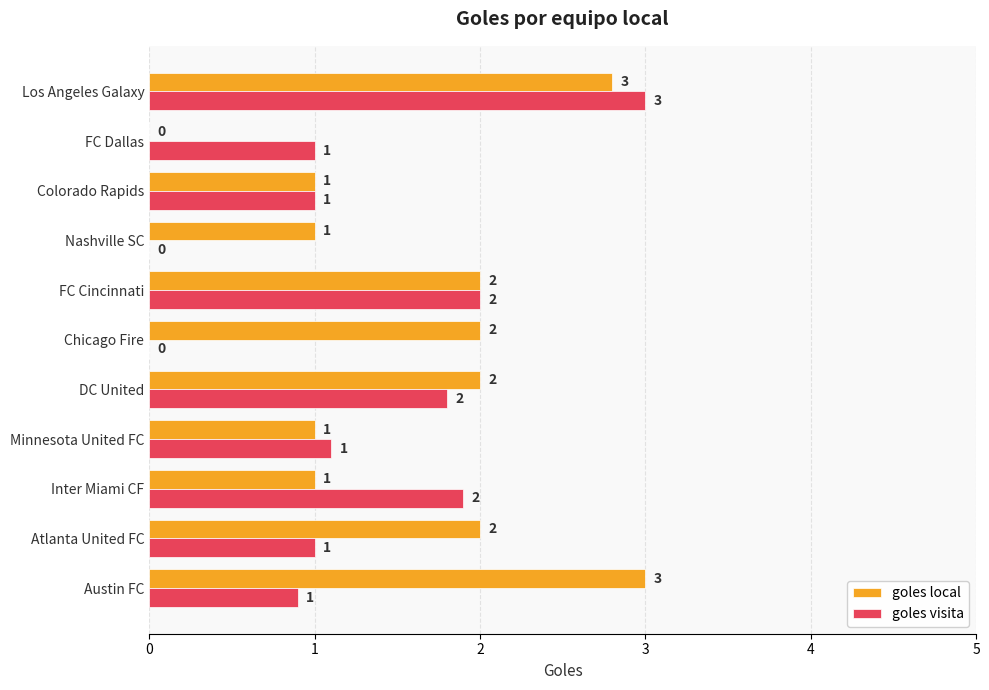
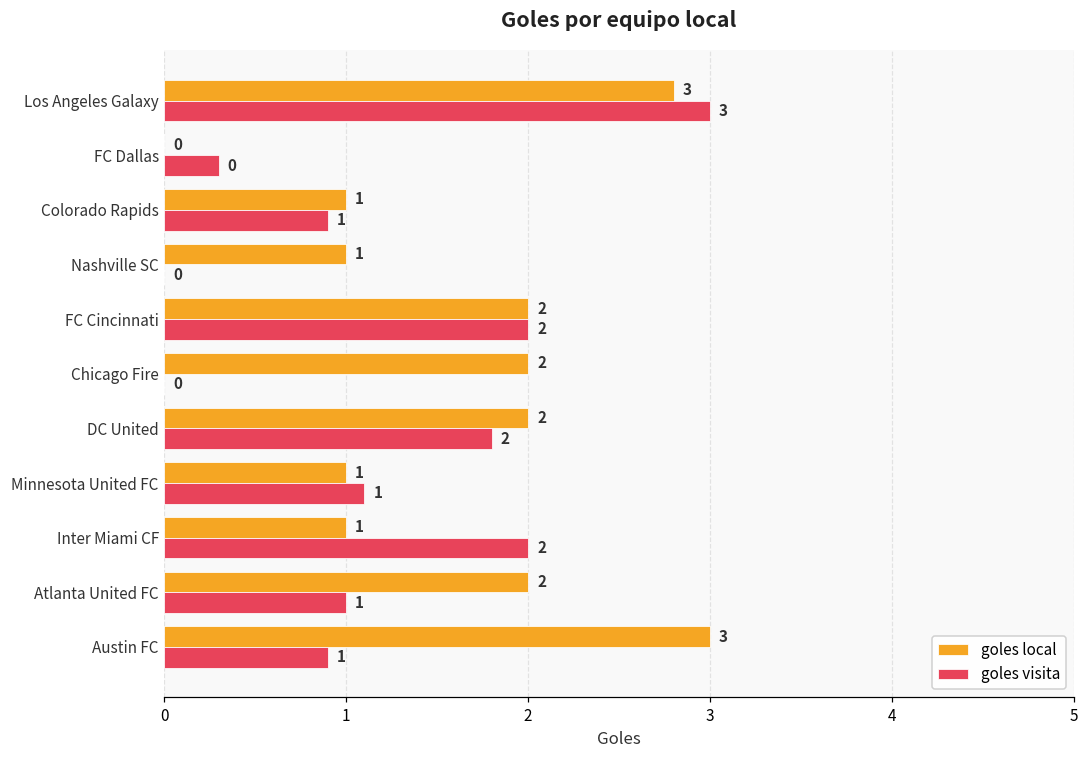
goles visita, FC Dallas: 1 -> 0
goles visita, Colorado Rapids: 1.0 -> 0.9
goles visita, Inter Miami CF: 1.9 -> 2.0
